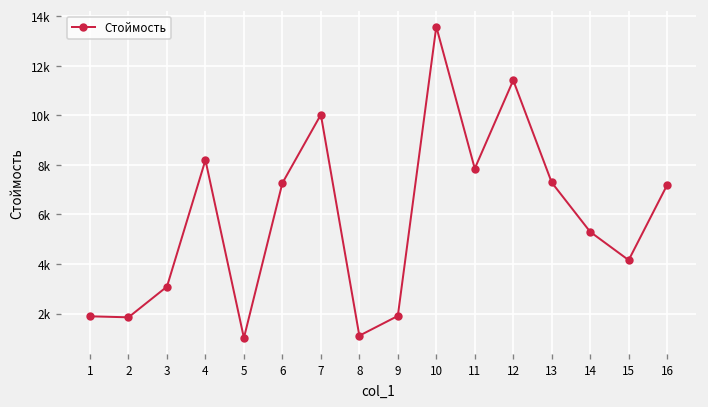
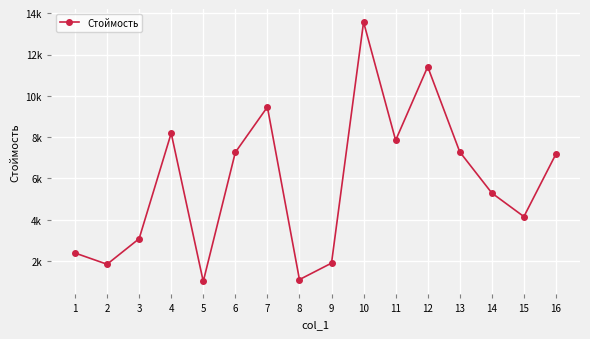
1: 1900 -> 2400
7: 10000 -> 9500
